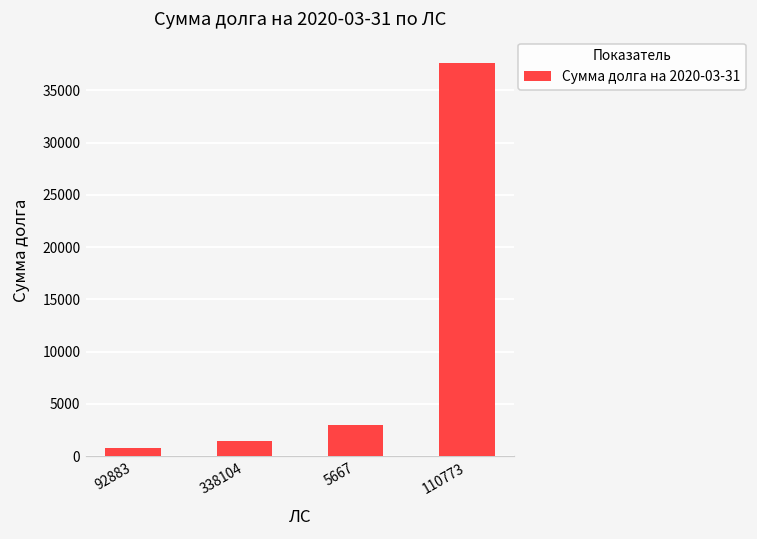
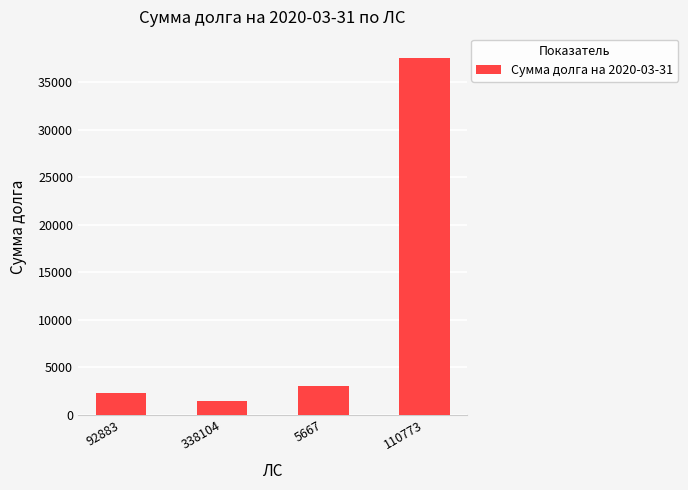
92883: 1000 -> 2000
